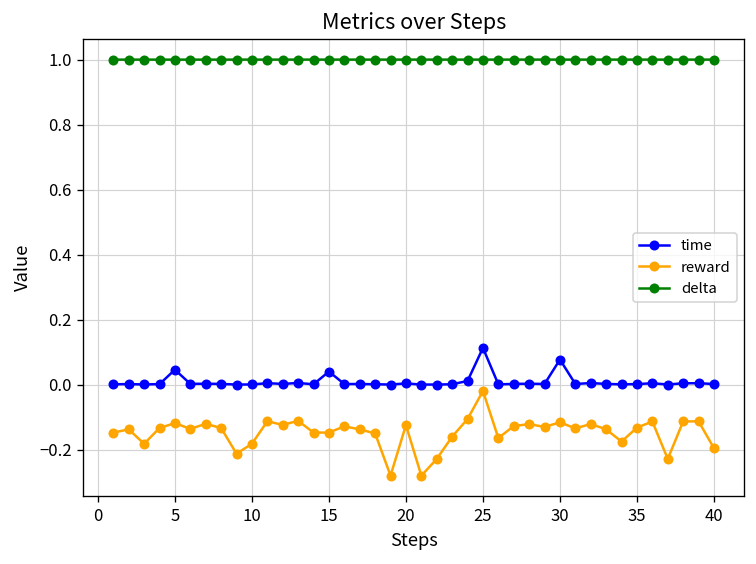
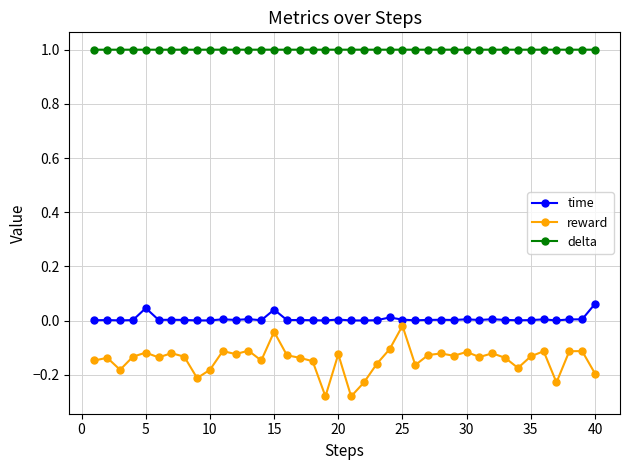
reward, 15: -0.15 -> -0.04
time, 25: 0.11 -> 0.00
time, 30: 0.08 -> 0.00
time, 40: 0.00 -> 0.06
